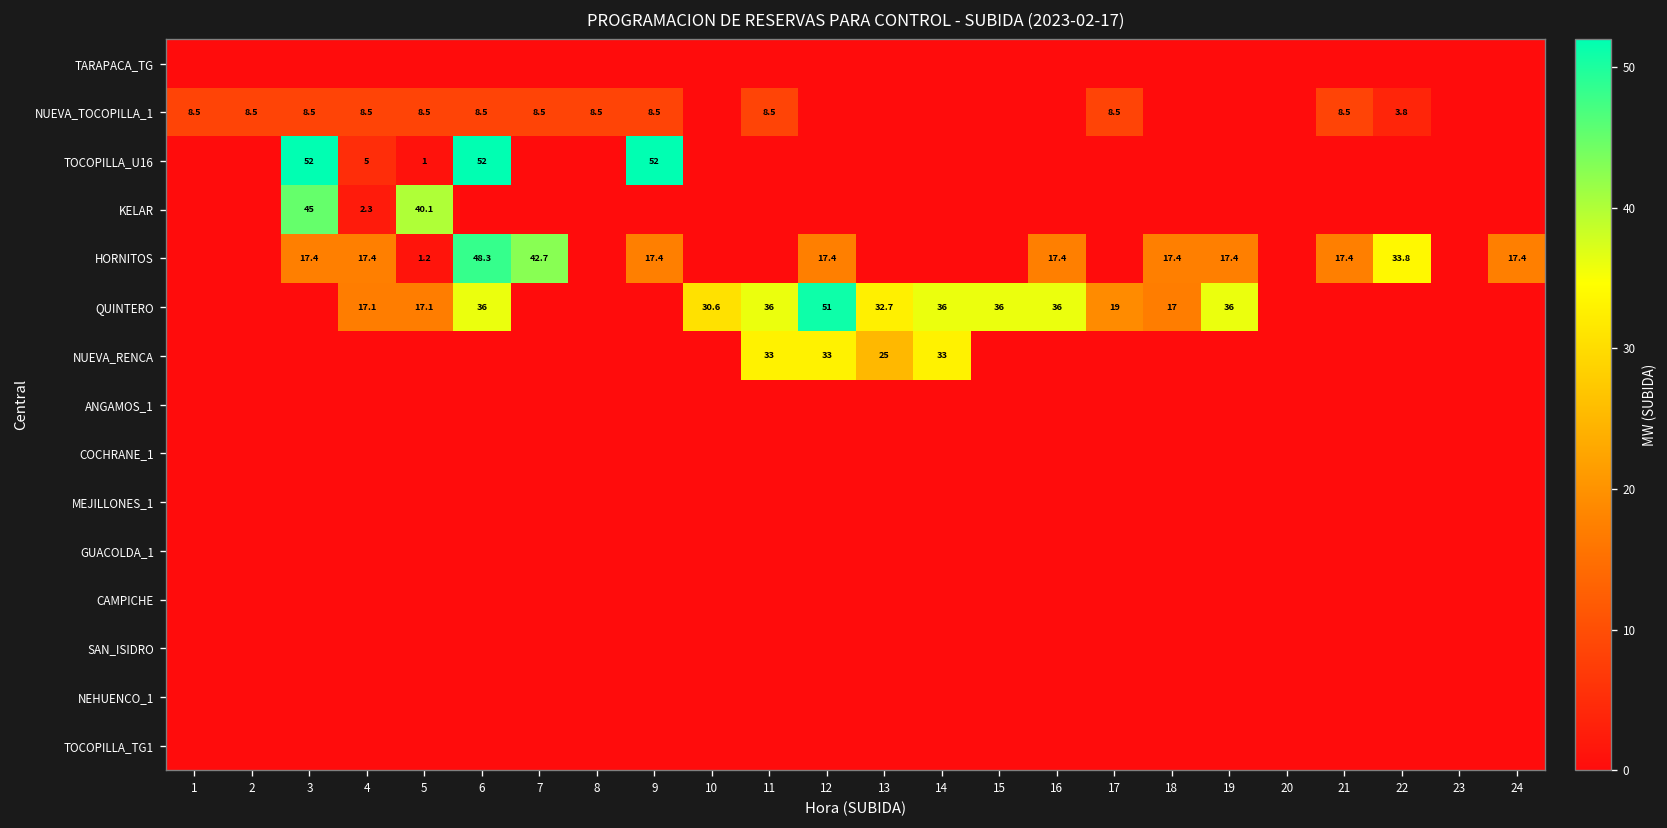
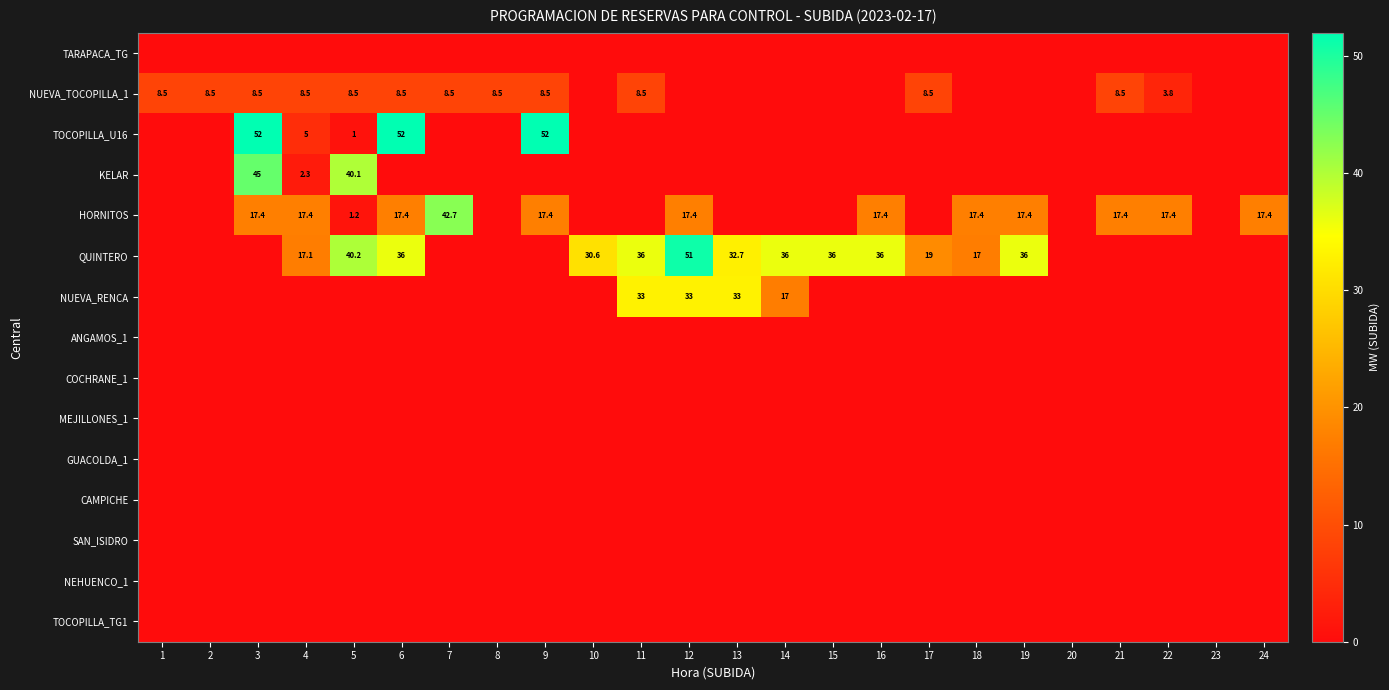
HORNITOS, 6: 48.3 -> 17.4
HORNITOS, 22: 33.8 -> 17.4
QUINTERO, 5: 17.1 -> 40.2
NUEVA_RENCA, 13: 25 -> 33
NUEVA_RENCA, 14: 33 -> 17
